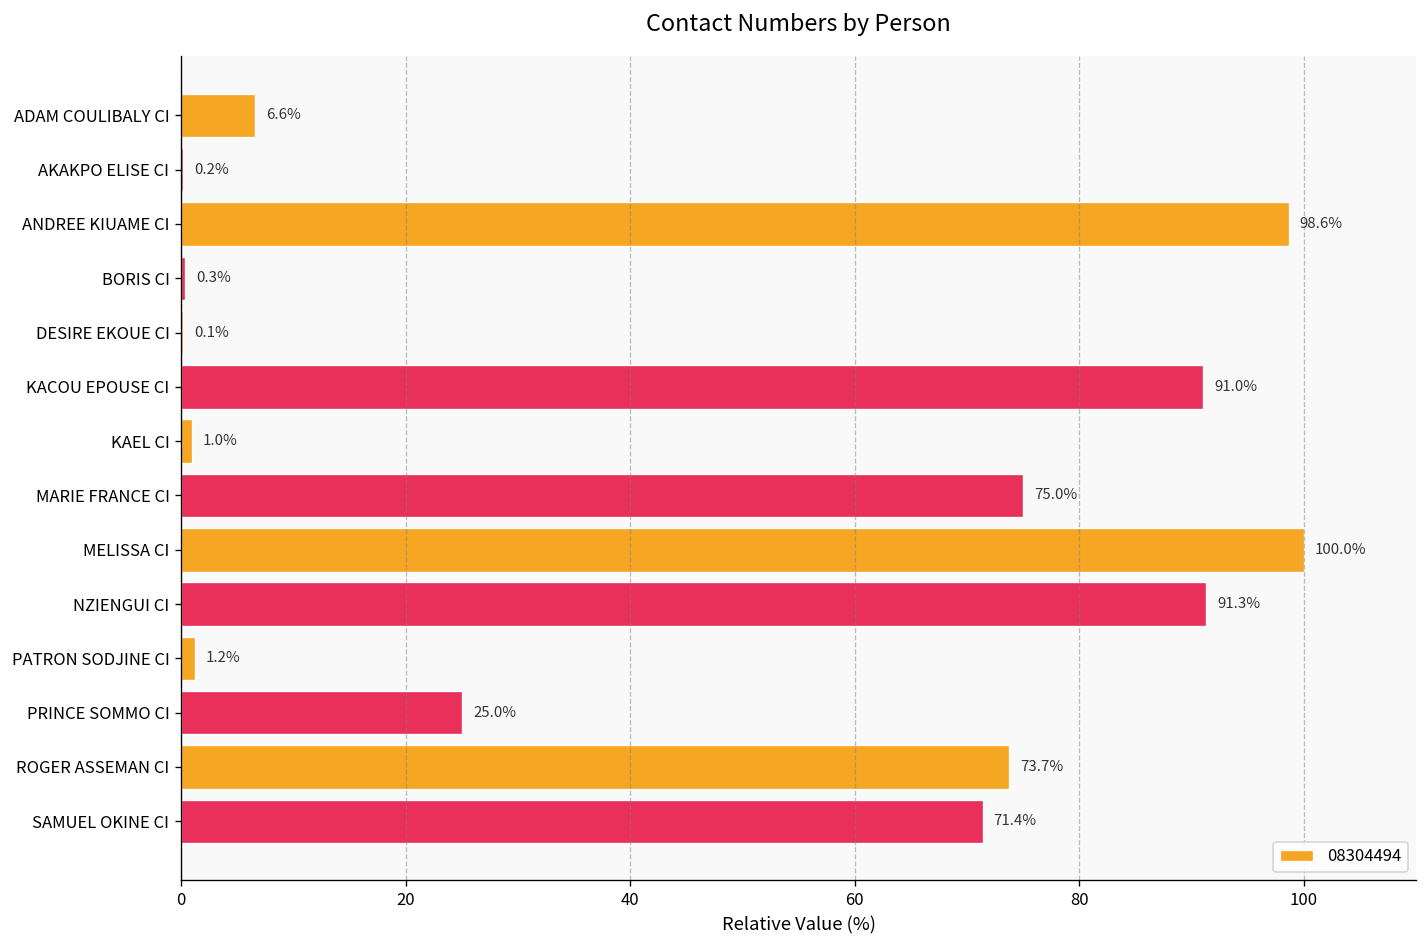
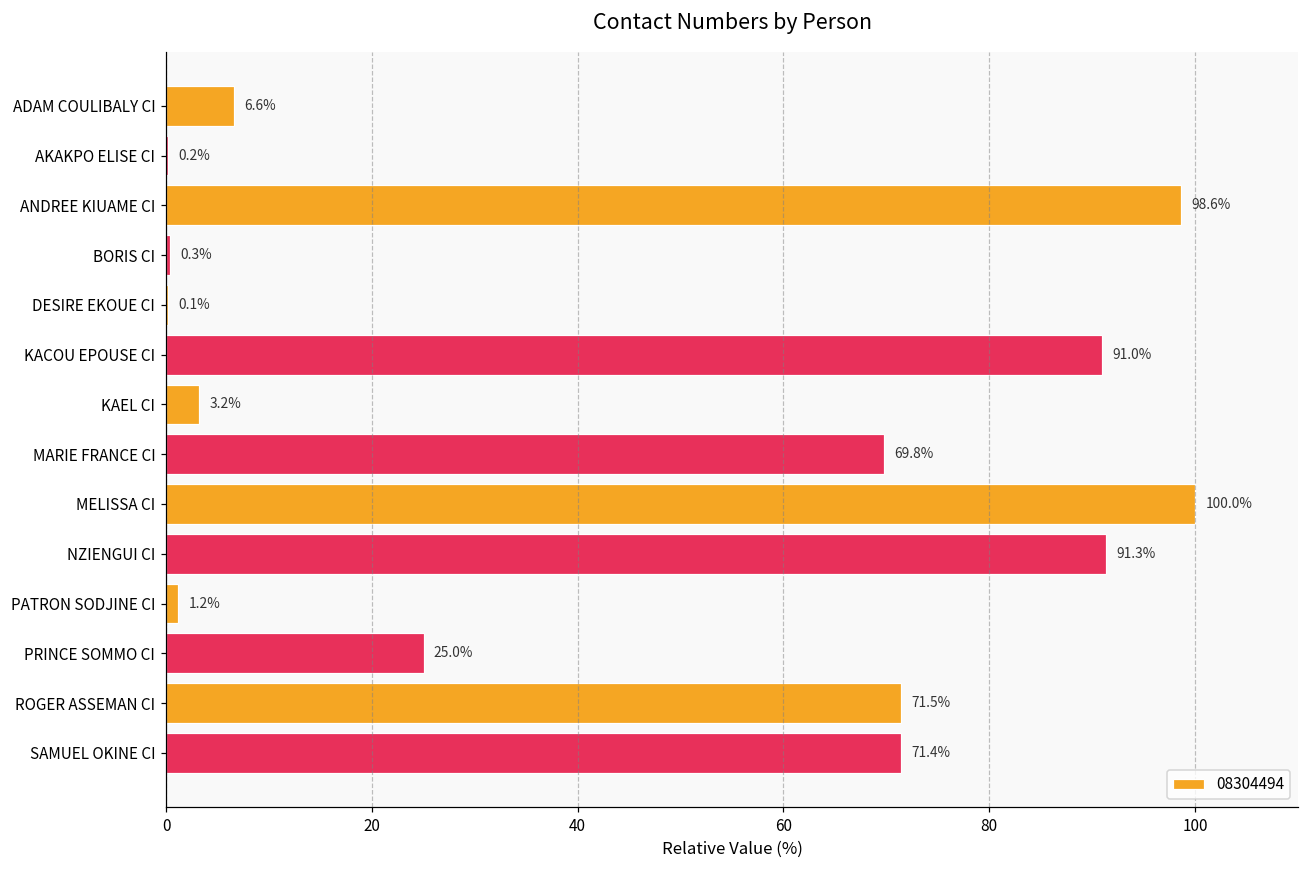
KAEL CI: 1.0% -> 3.2%
MARIE FRANCE CI: 75.0% -> 69.8%
ROGER ASSEMAN CI: 73.7% -> 71.5%
